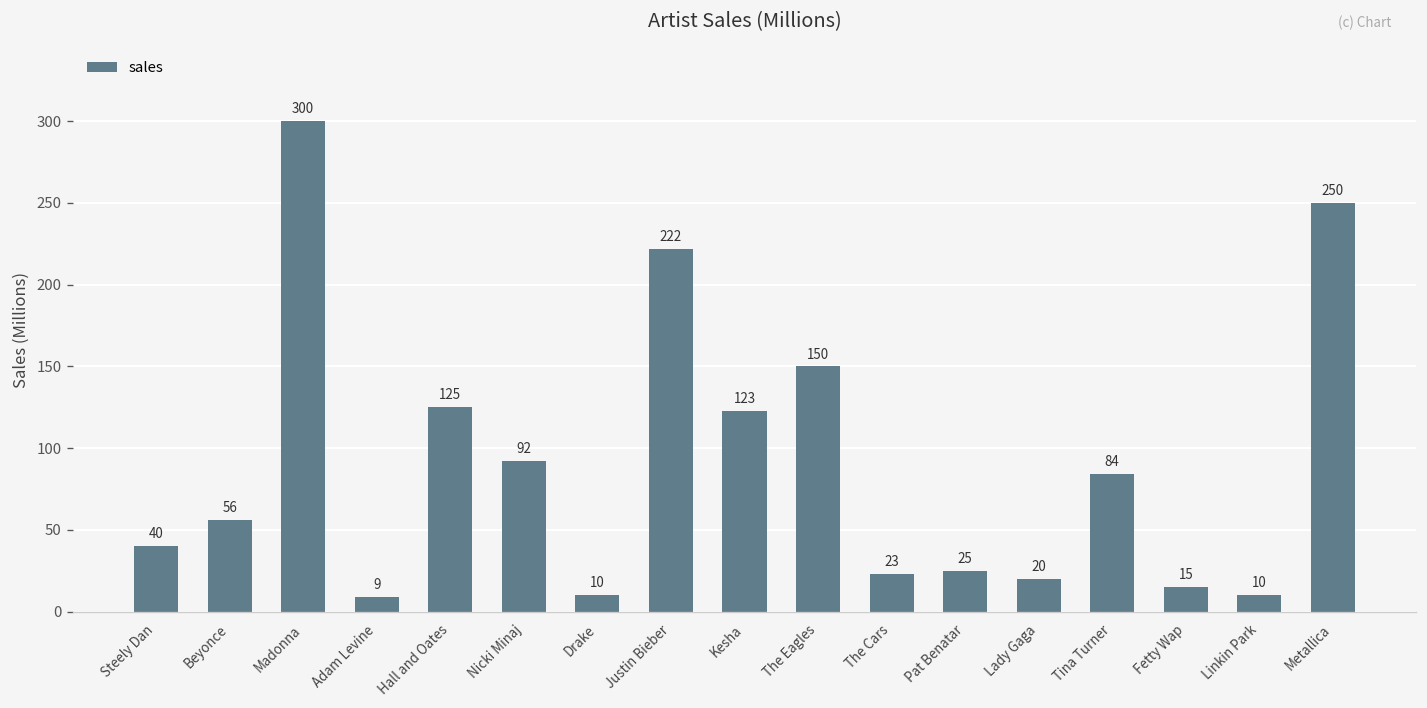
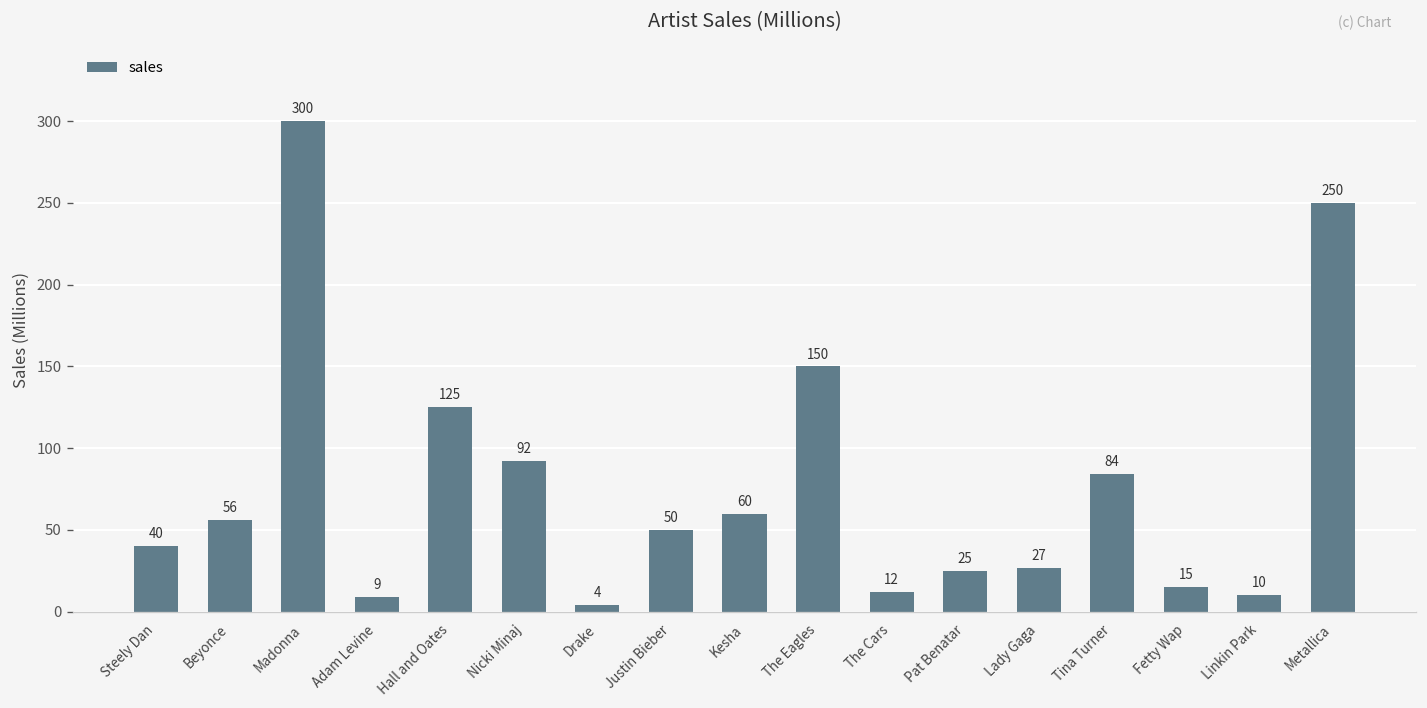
Drake: 10 -> 4
Justin Bieber: 222 -> 50
Kesha: 123 -> 60
The Cars: 23 -> 12
Lady Gaga: 20 -> 27
